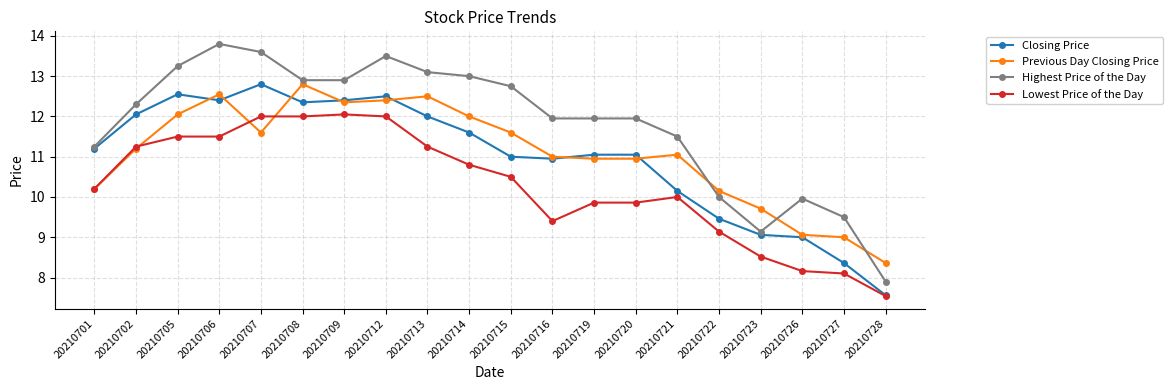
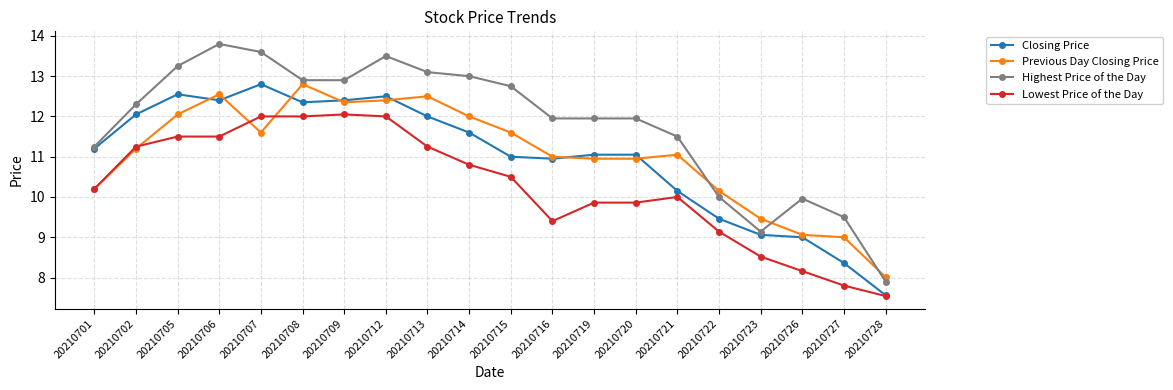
Previous Day Closing Price, 20210723: 9.7 -> 9.5
Lowest Price of the Day, 20210727: 8.1 -> 7.8
Previous Day Closing Price, 20210728: 8.4 -> 8.0
